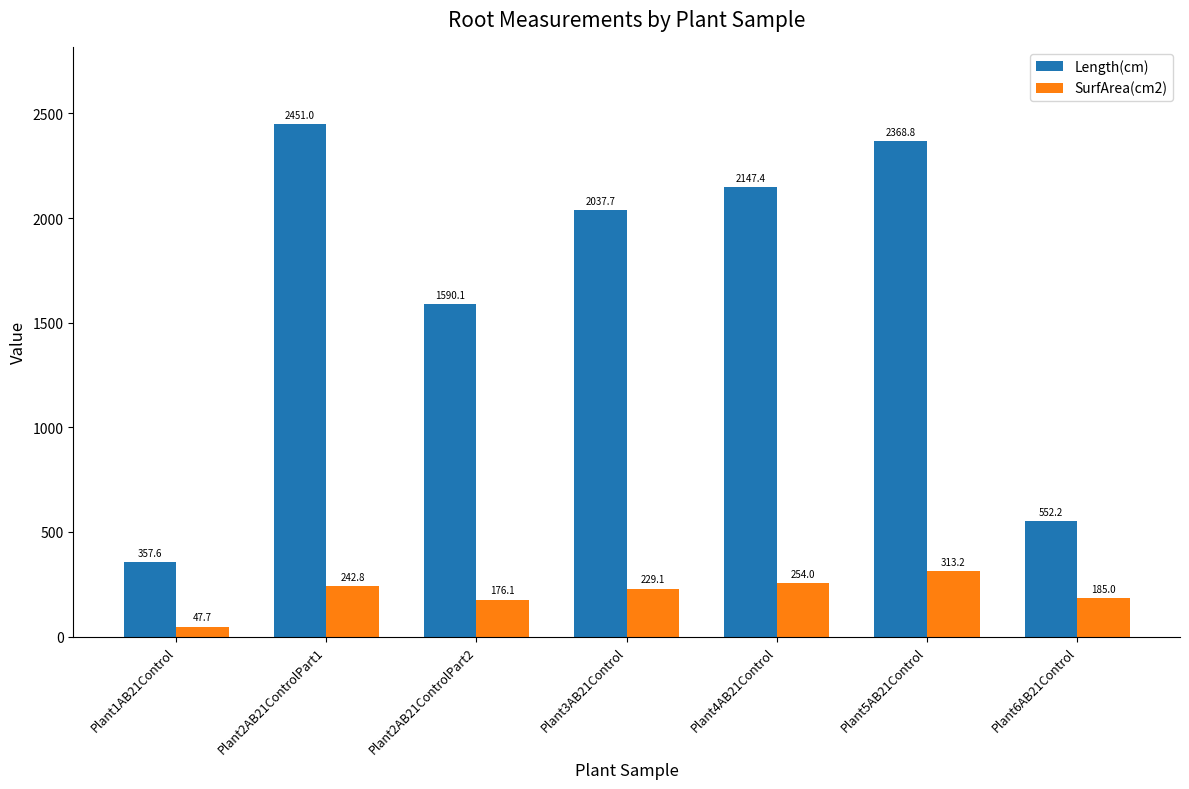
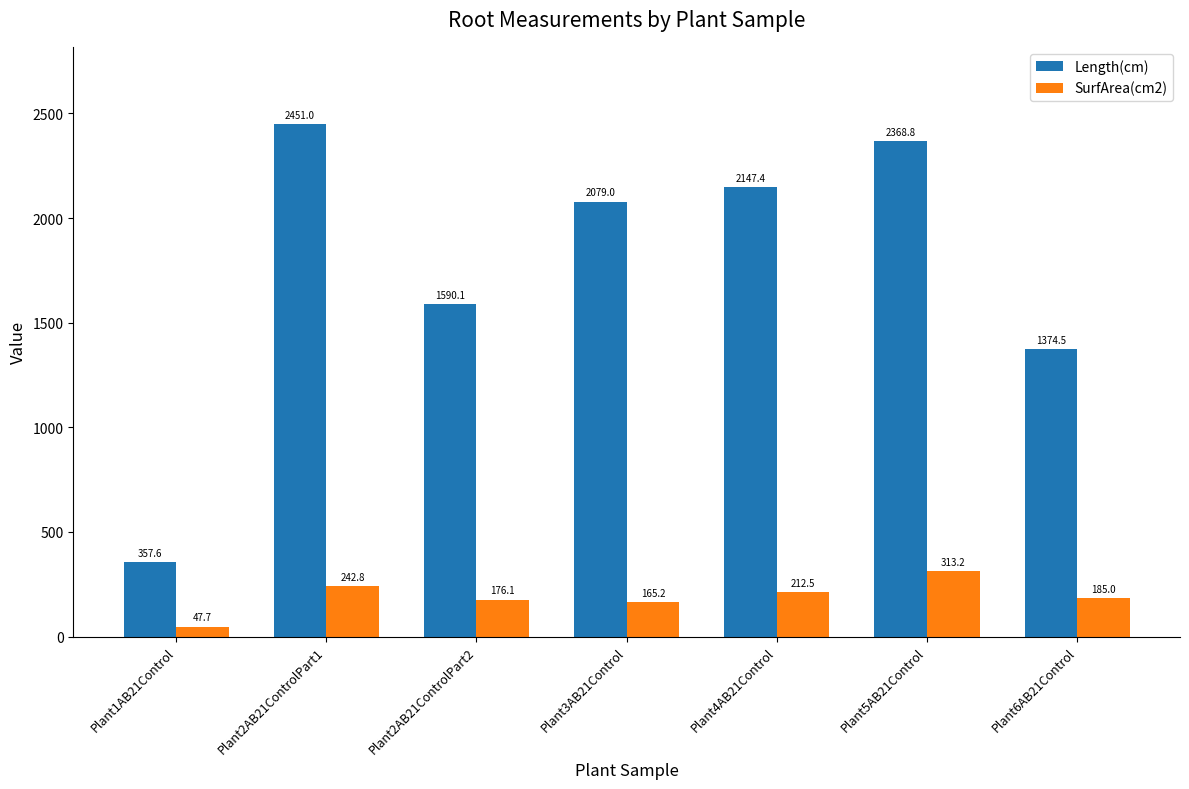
Length(cm), Plant3AB21Control: 2037.7 -> 2079.0
SurfArea(cm2), Plant3AB21Control: 229.1 -> 165.2
SurfArea(cm2), Plant4AB21Control: 254.0 -> 212.5
Length(cm), Plant6AB21Control: 552.2 -> 1374.5
